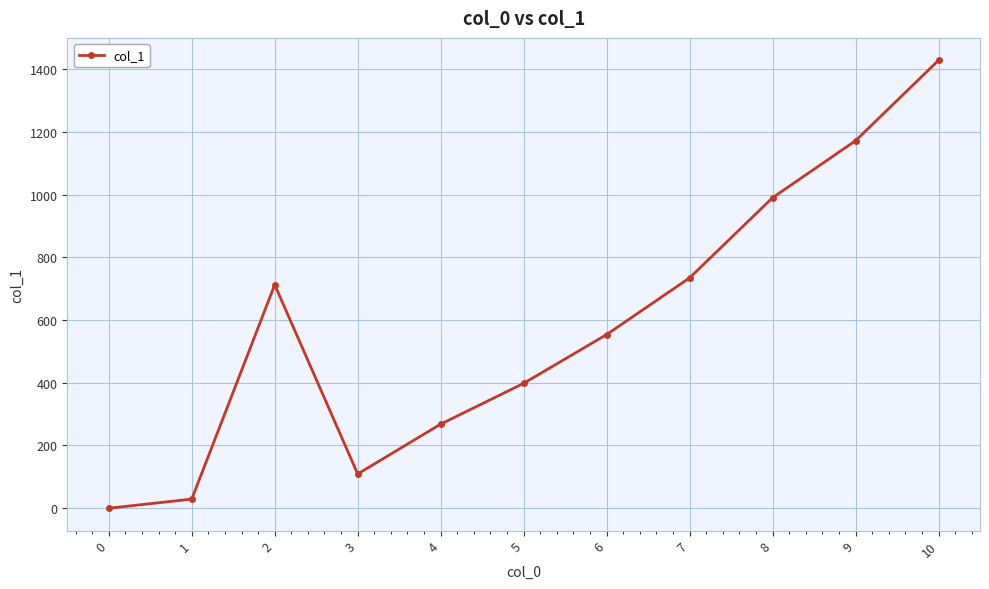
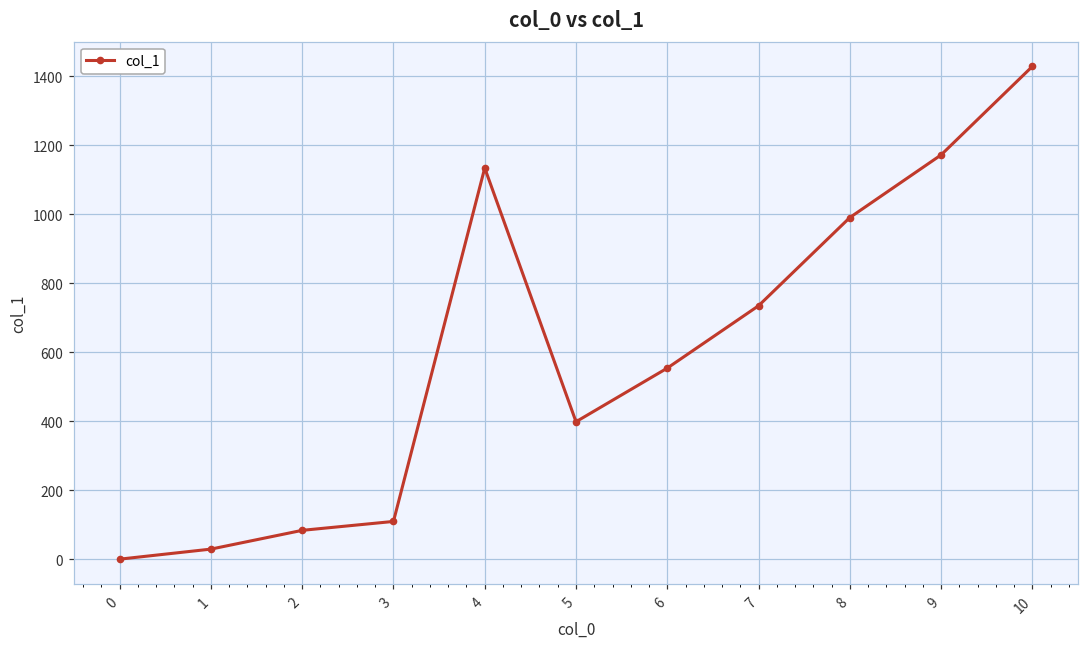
2: 710 -> 80
4: 270 -> 1130
